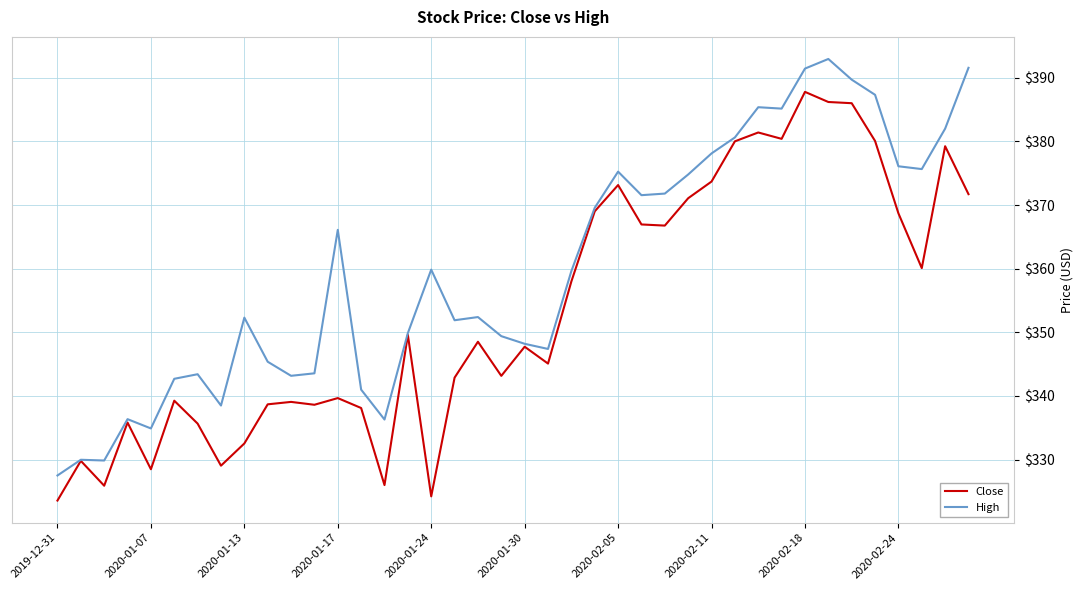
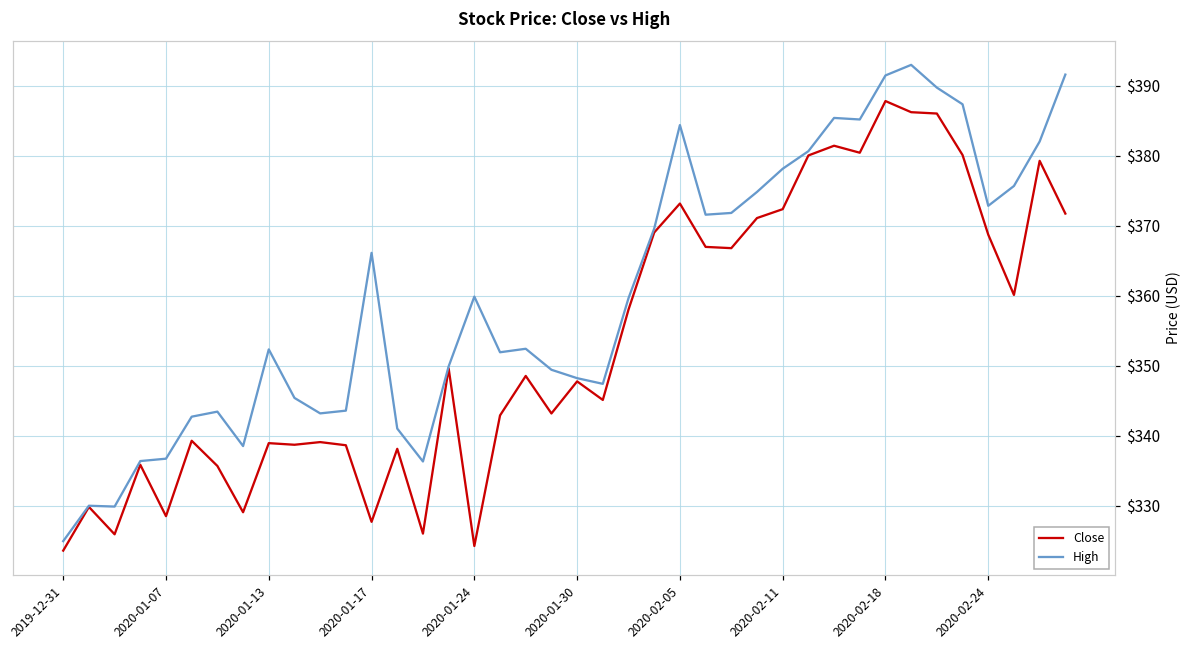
High, 2019-12-31: $328 -> $325
High, 2020-01-07: $335 -> $337
Close, 2020-01-13: $333 -> $339
Close, 2020-01-17: $340 -> $328
High, 2020-02-05: $375 -> $384
Close, 2020-02-11: $374 -> $372
High, 2020-02-24: $376 -> $373
